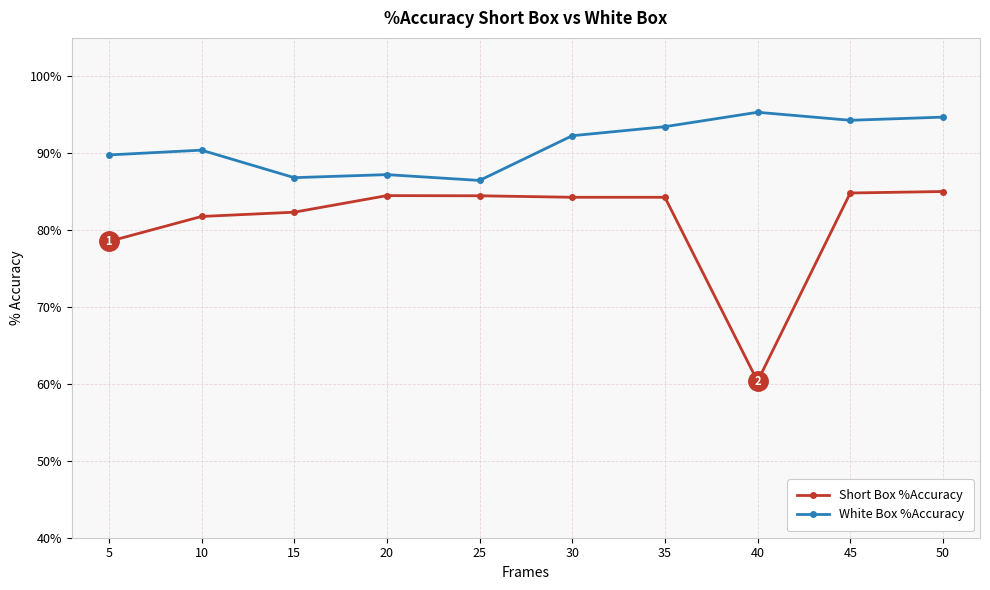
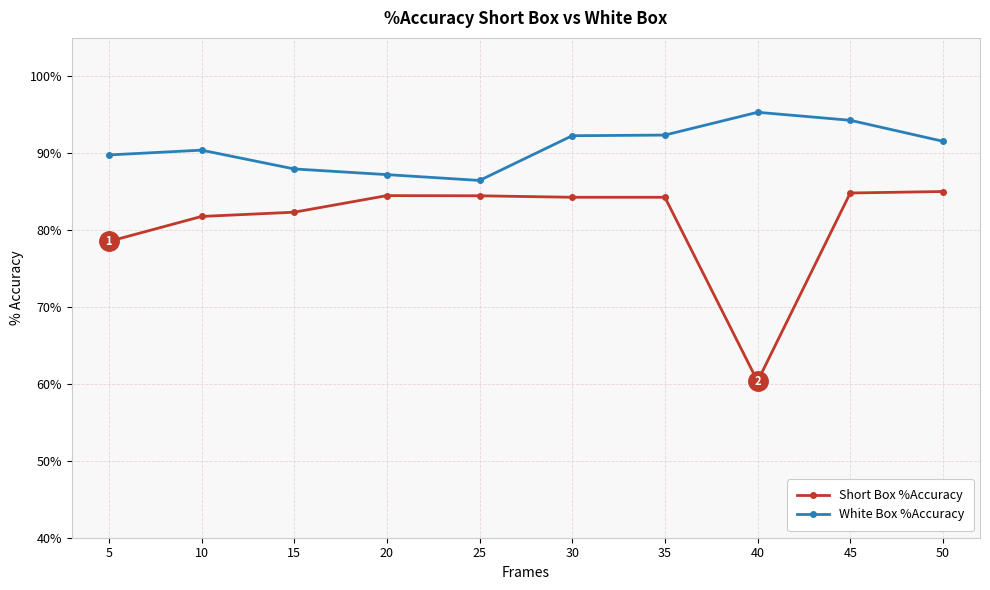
White Box %Accuracy, 15: 87% -> 88%
White Box %Accuracy, 35: 93% -> 92%
White Box %Accuracy, 50: 95% -> 92%
